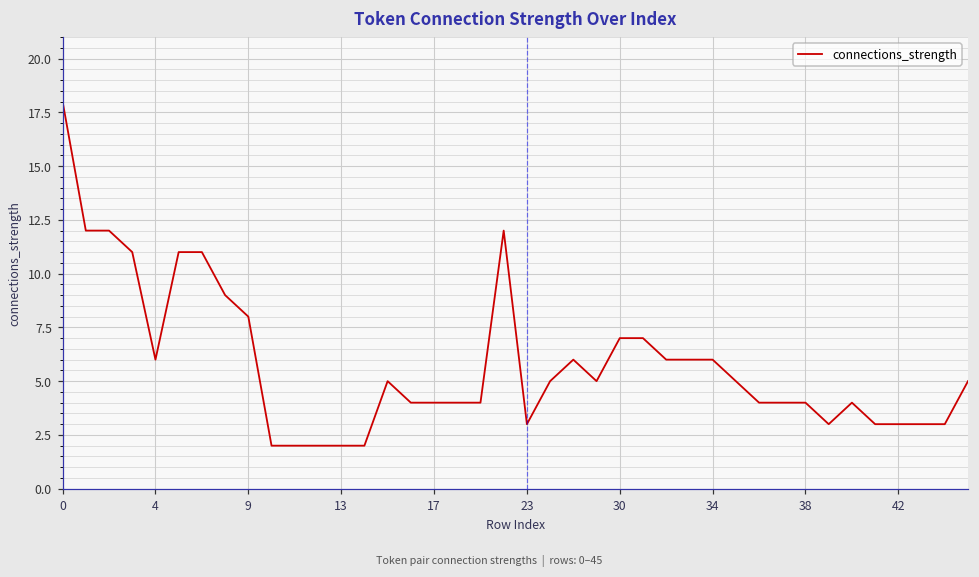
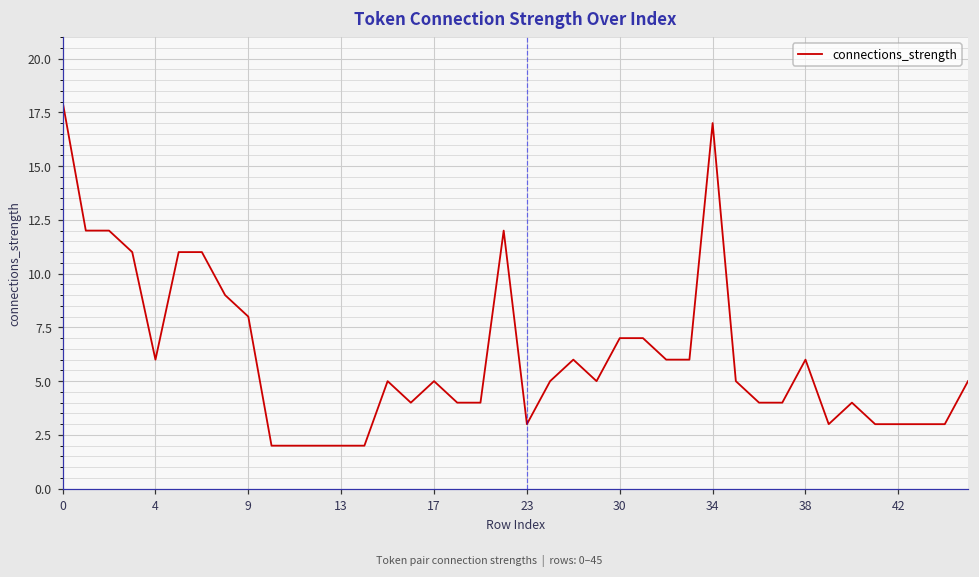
17: 4 -> 5
34: 6 -> 17
38: 4 -> 6
